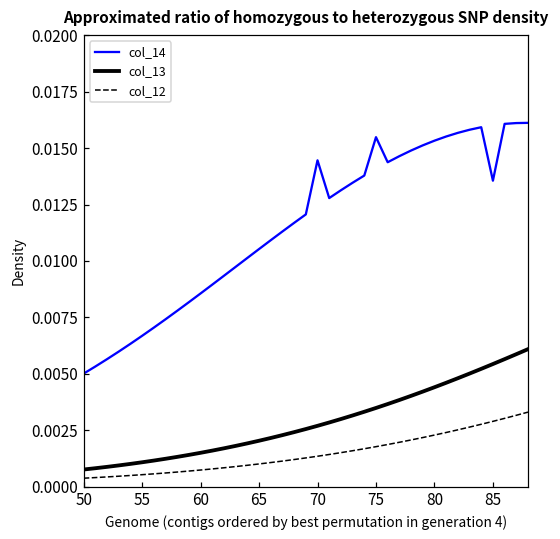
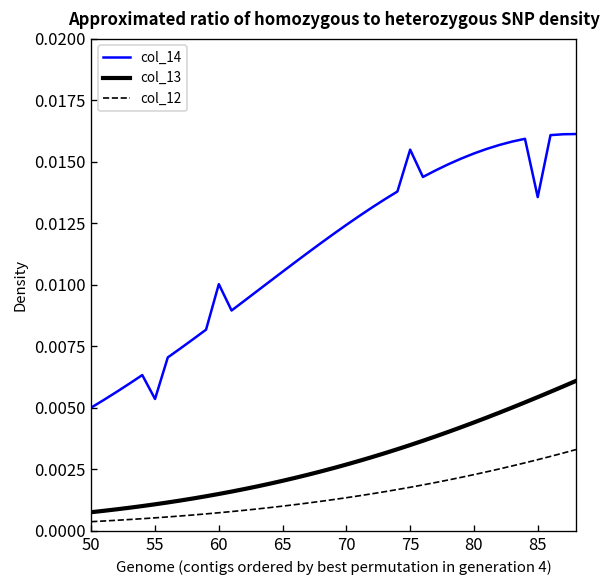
col_14, 55: 0.0067 -> 0.0054
col_14, 60: 0.0086 -> 0.0100
col_14, 70: 0.0145 -> 0.0124
